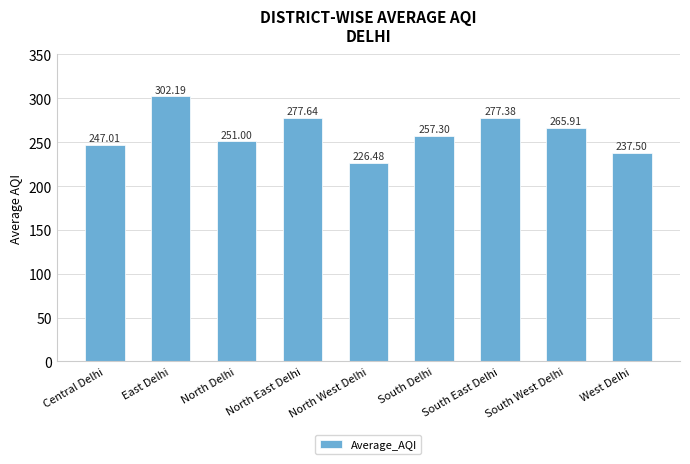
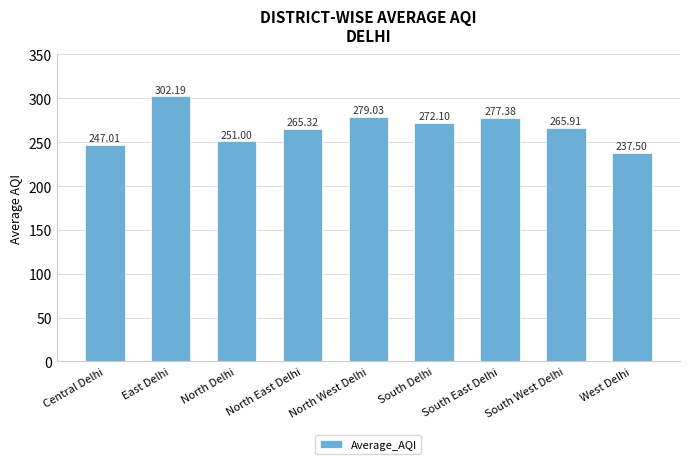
North East Delhi: 277.64 -> 265.32
North West Delhi: 226.48 -> 279.03
South Delhi: 257.30 -> 272.10
